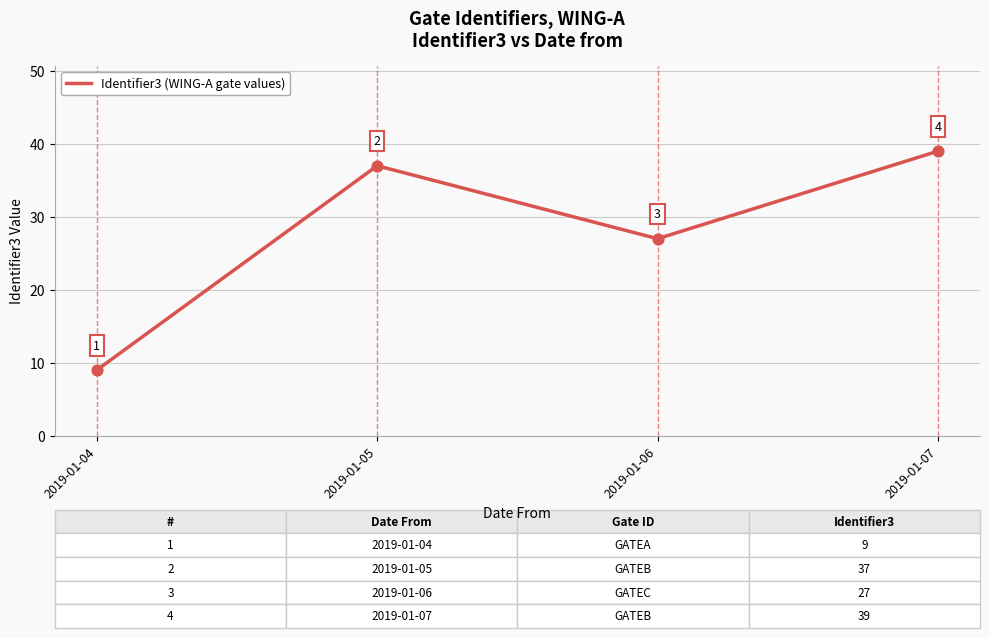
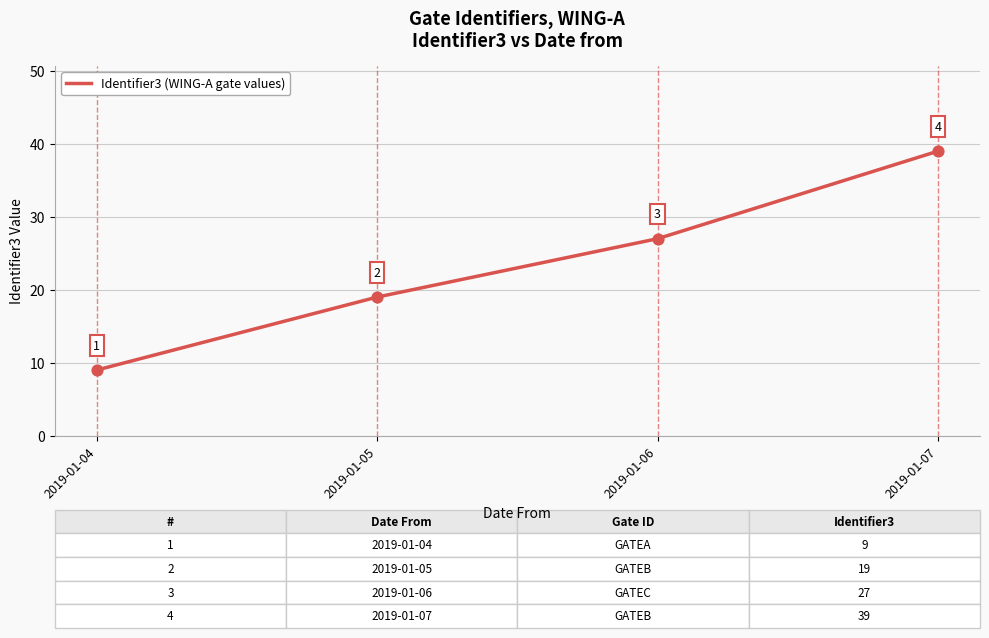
2019-01-05: 37 -> 19
